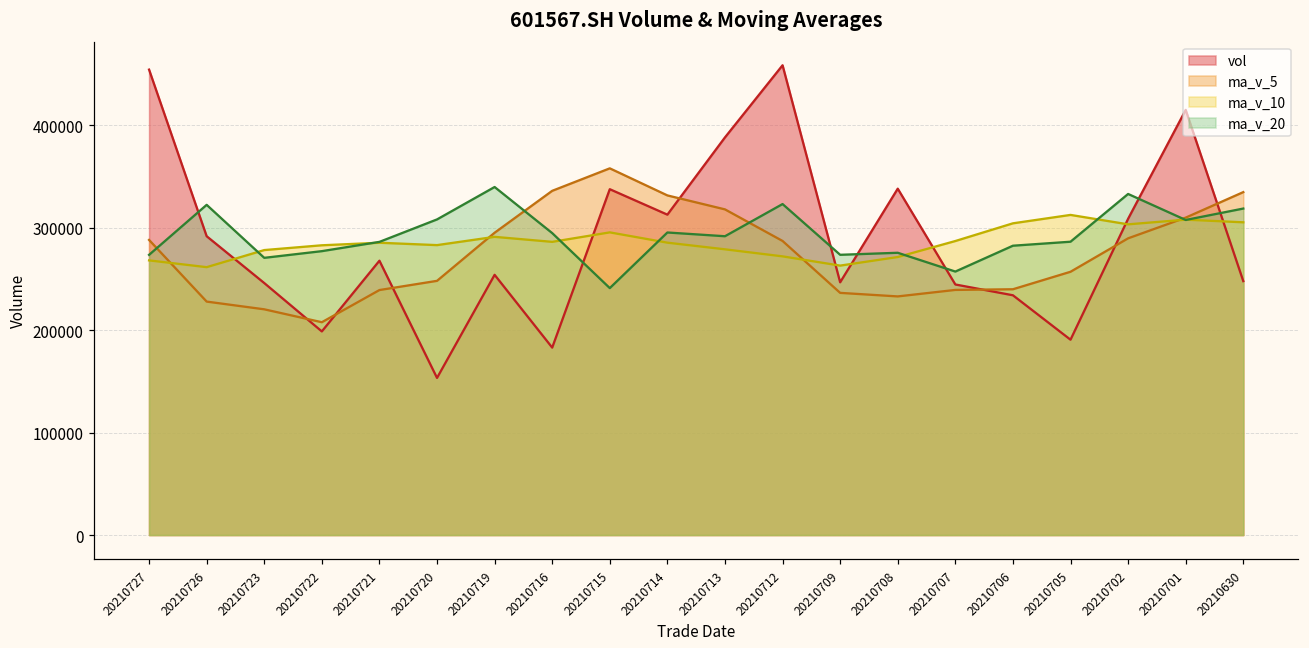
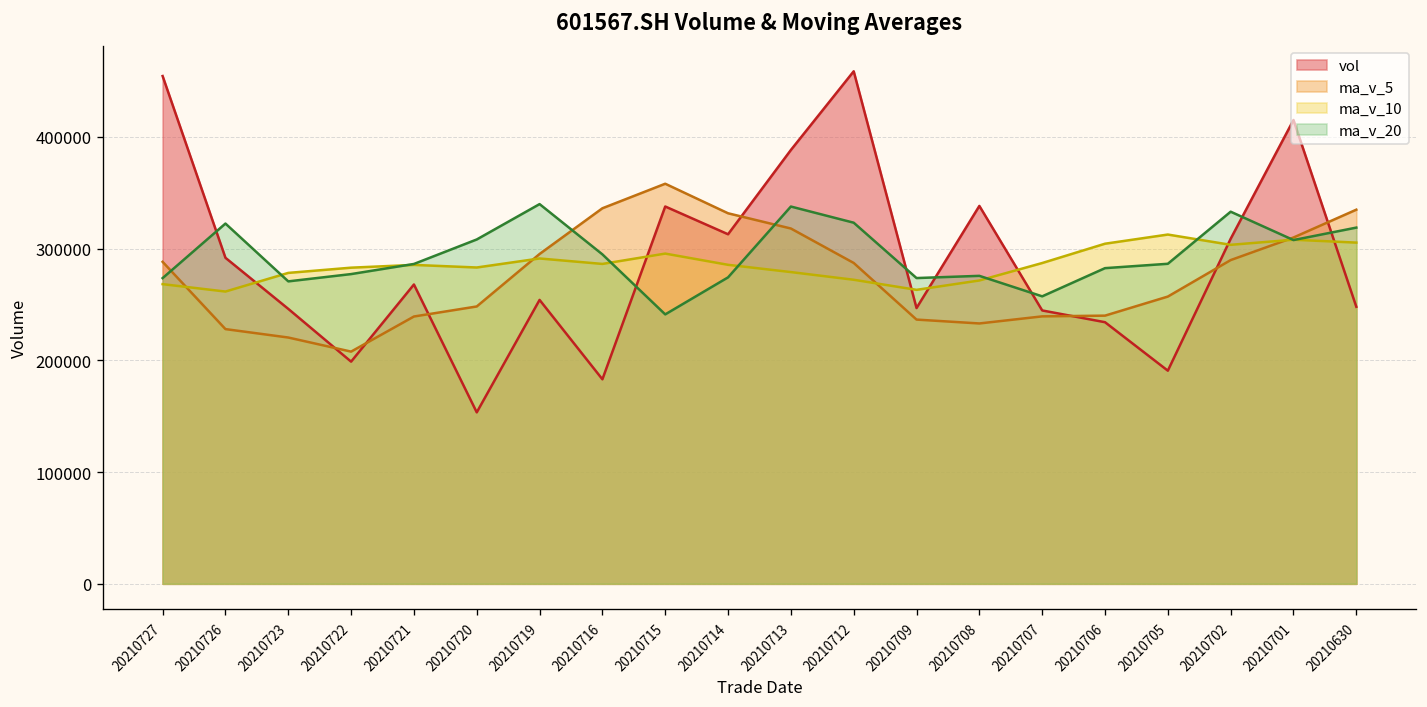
ma_v_20, 20210714: 300000 -> 270000
ma_v_20, 20210713: 290000 -> 340000
